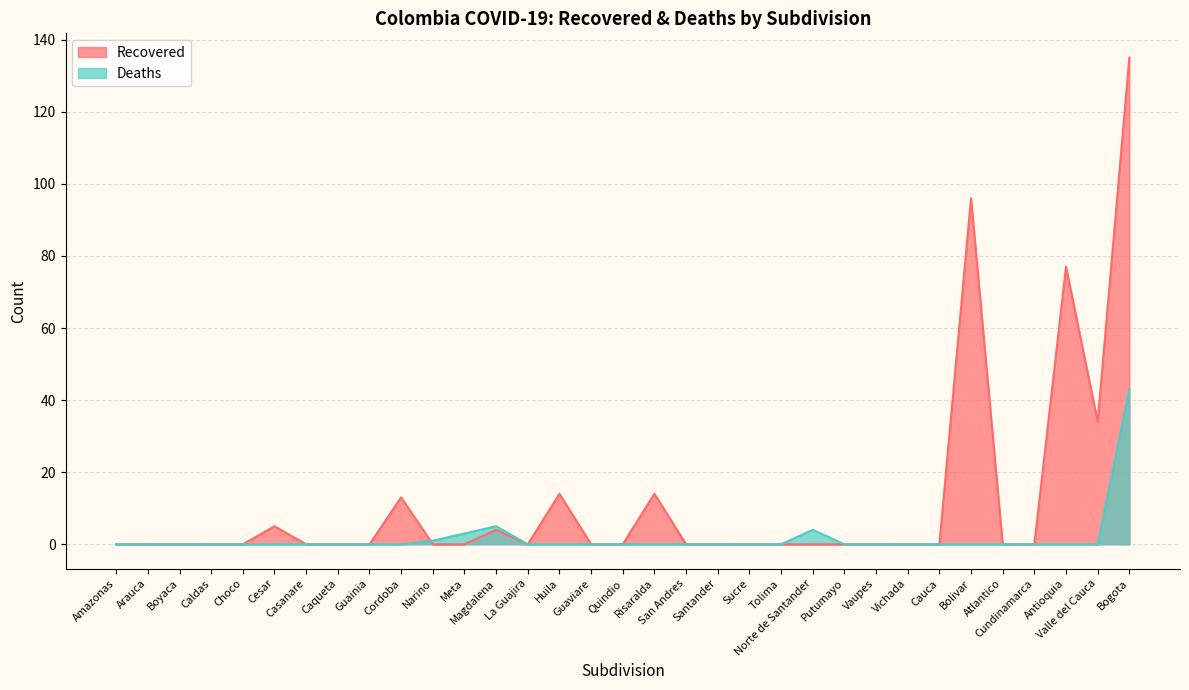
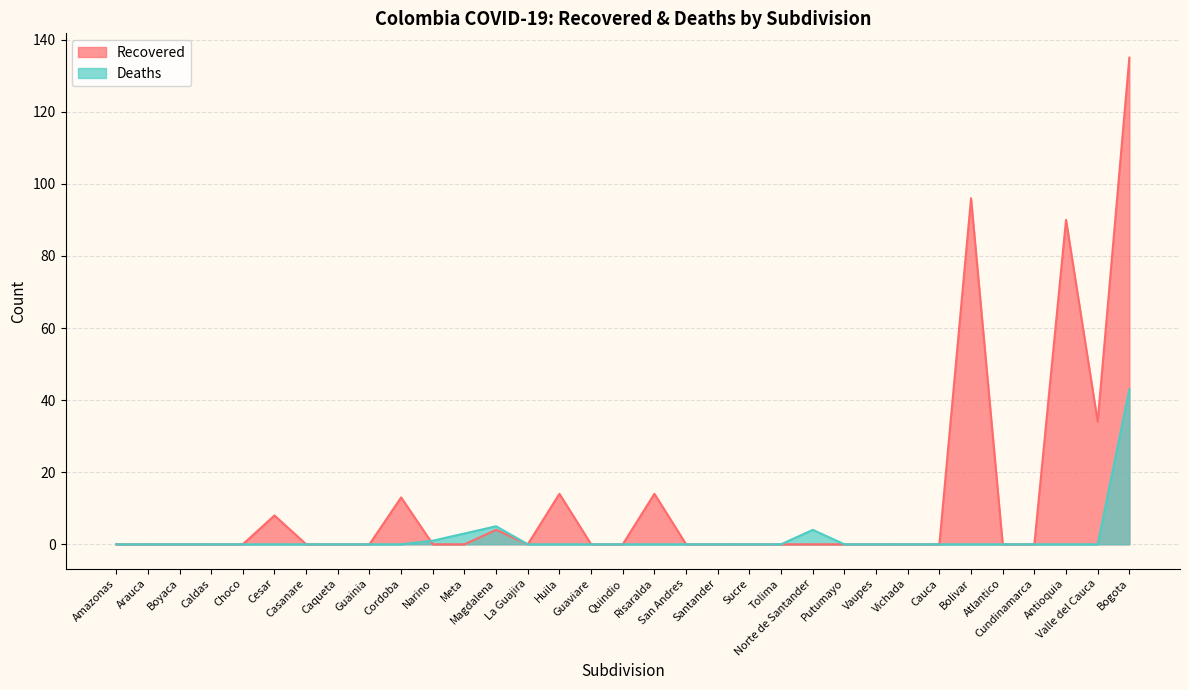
Recovered, Cesar: 5 -> 8
Recovered, Antioquia: 77 -> 90
